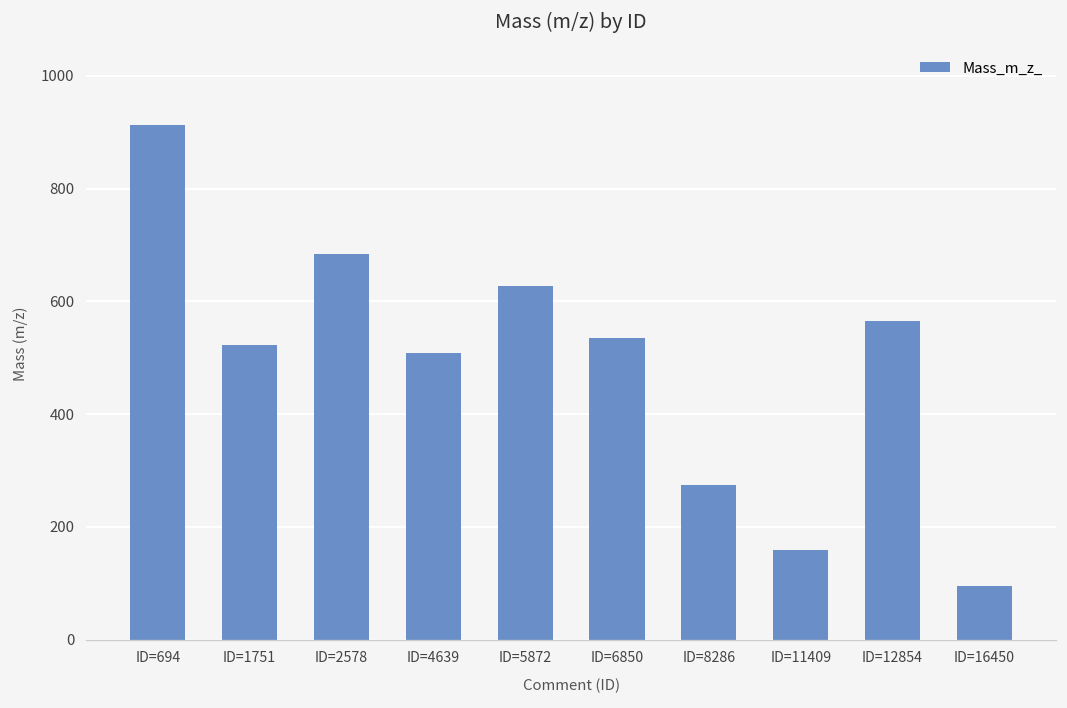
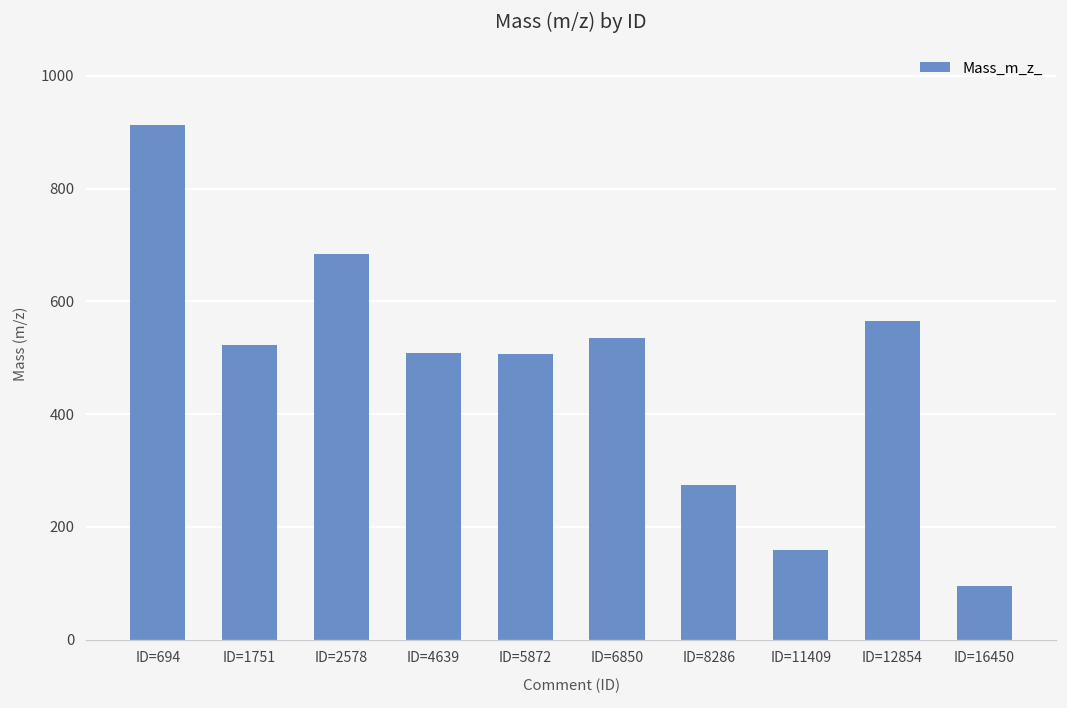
ID=5872: 630 -> 510
